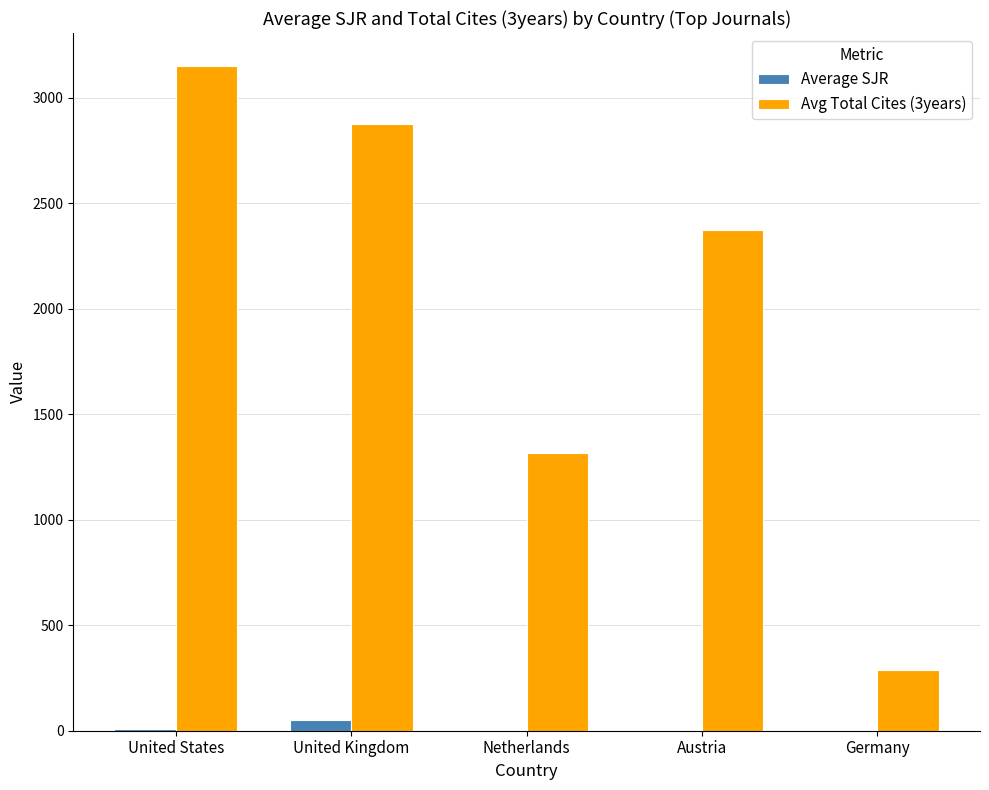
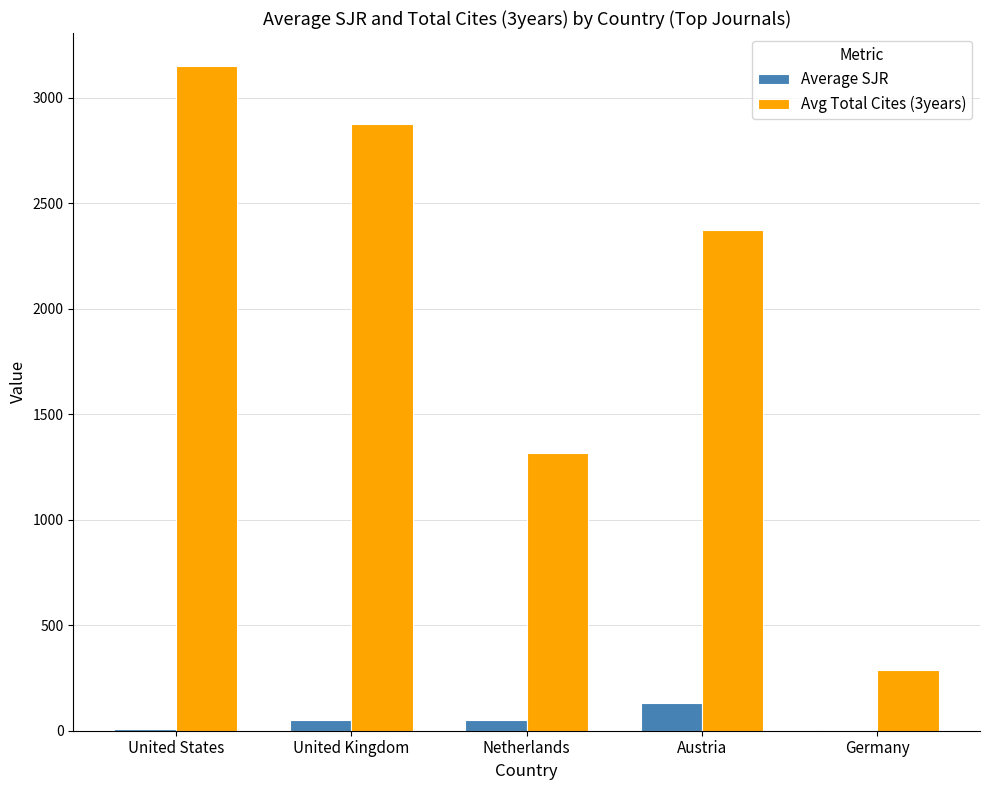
Average SJR, Netherlands: 0 -> 50
Average SJR, Austria: 0 -> 130
